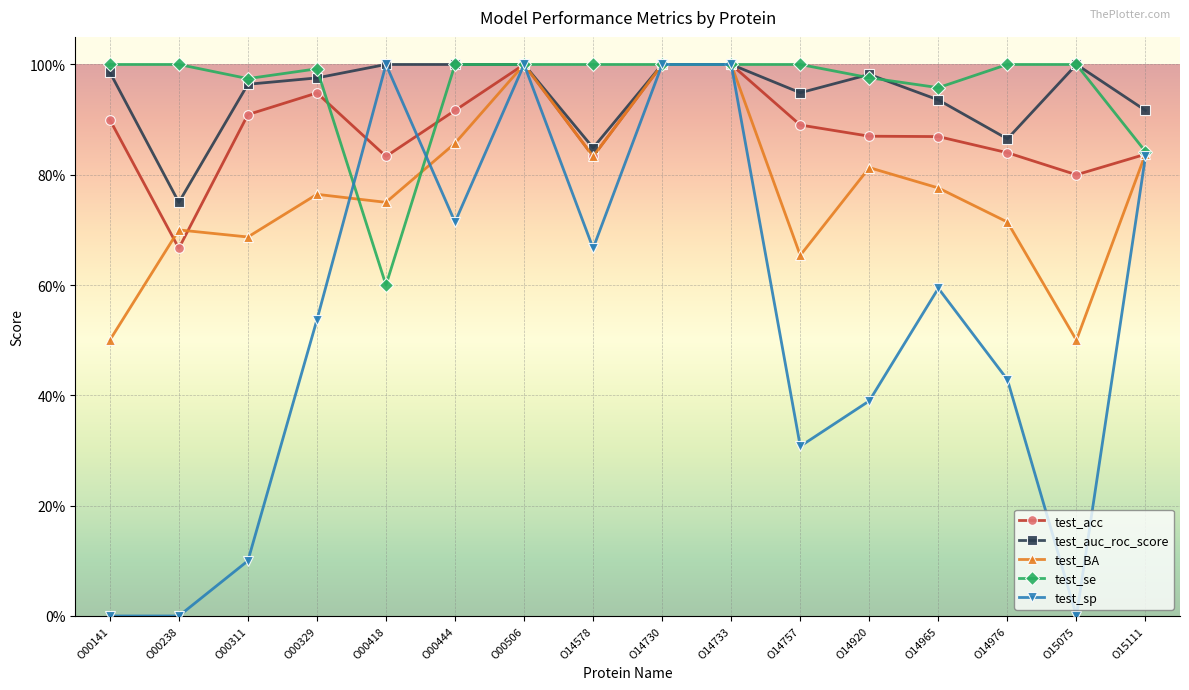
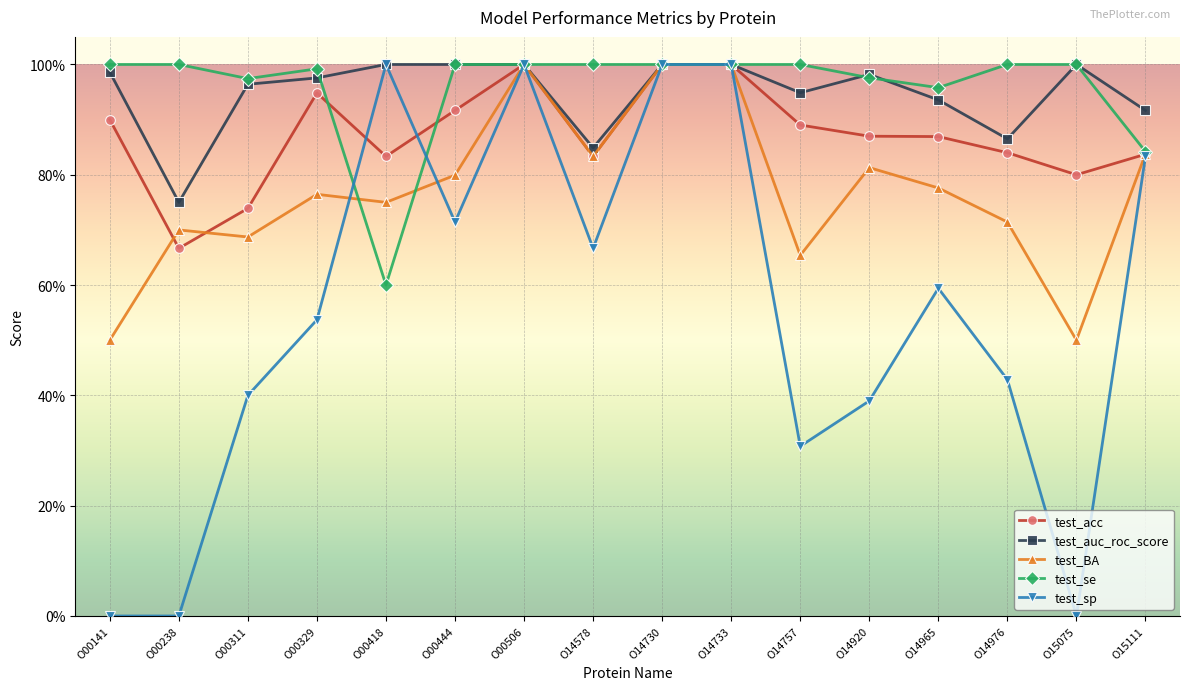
test_acc, O00311: 91% -> 74%
test_sp, O00311: 10% -> 40%
test_BA, O00444: 86% -> 80%
